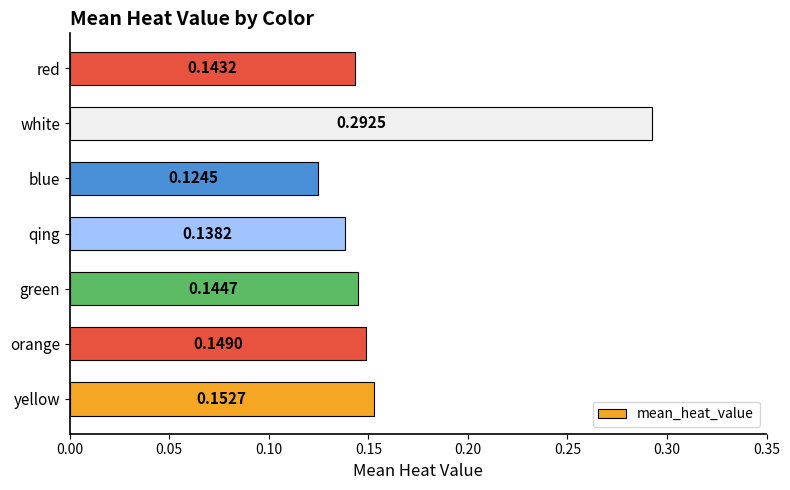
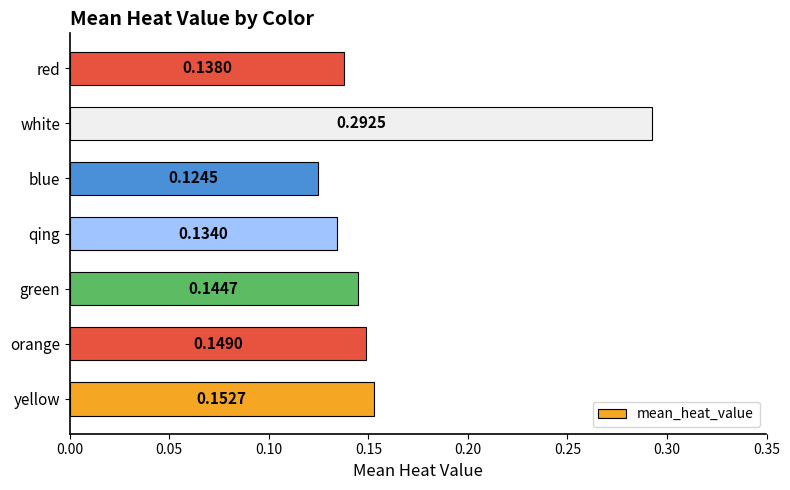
red: 0.1432 -> 0.1380
qing: 0.1382 -> 0.1340
